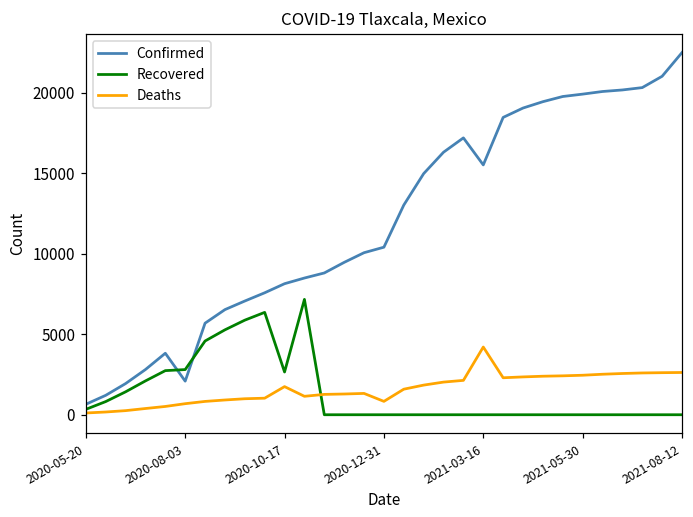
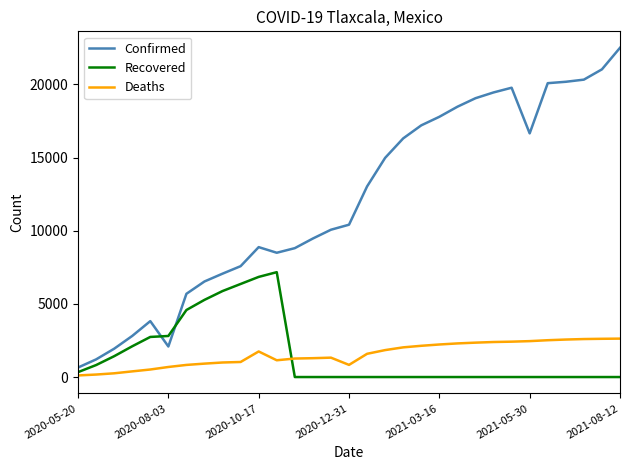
Confirmed, 2020-10-17: 8100 -> 8900
Recovered, 2020-10-17: 2700 -> 6800
Confirmed, 2021-03-16: 15500 -> 17800
Deaths, 2021-03-16: 4200 -> 2200
Confirmed, 2021-05-30: 19900 -> 16700
